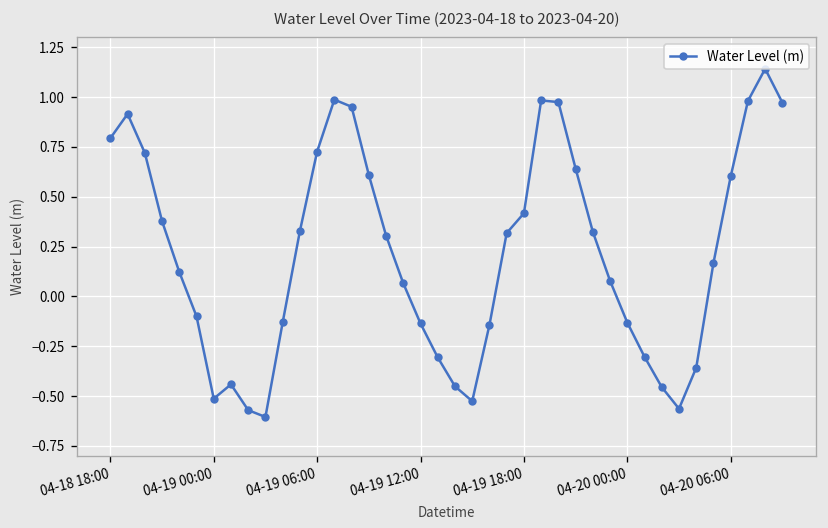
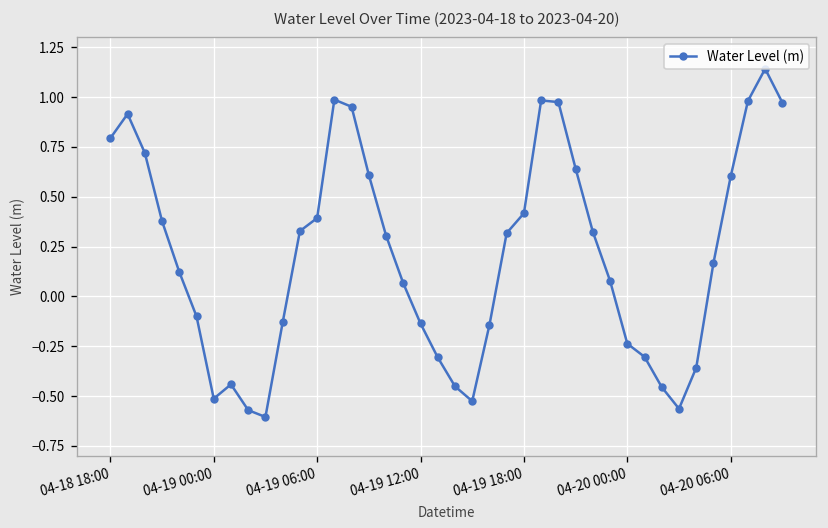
04-19 06:00: 0.73 -> 0.39
04-20 00:00: -0.13 -> -0.24
